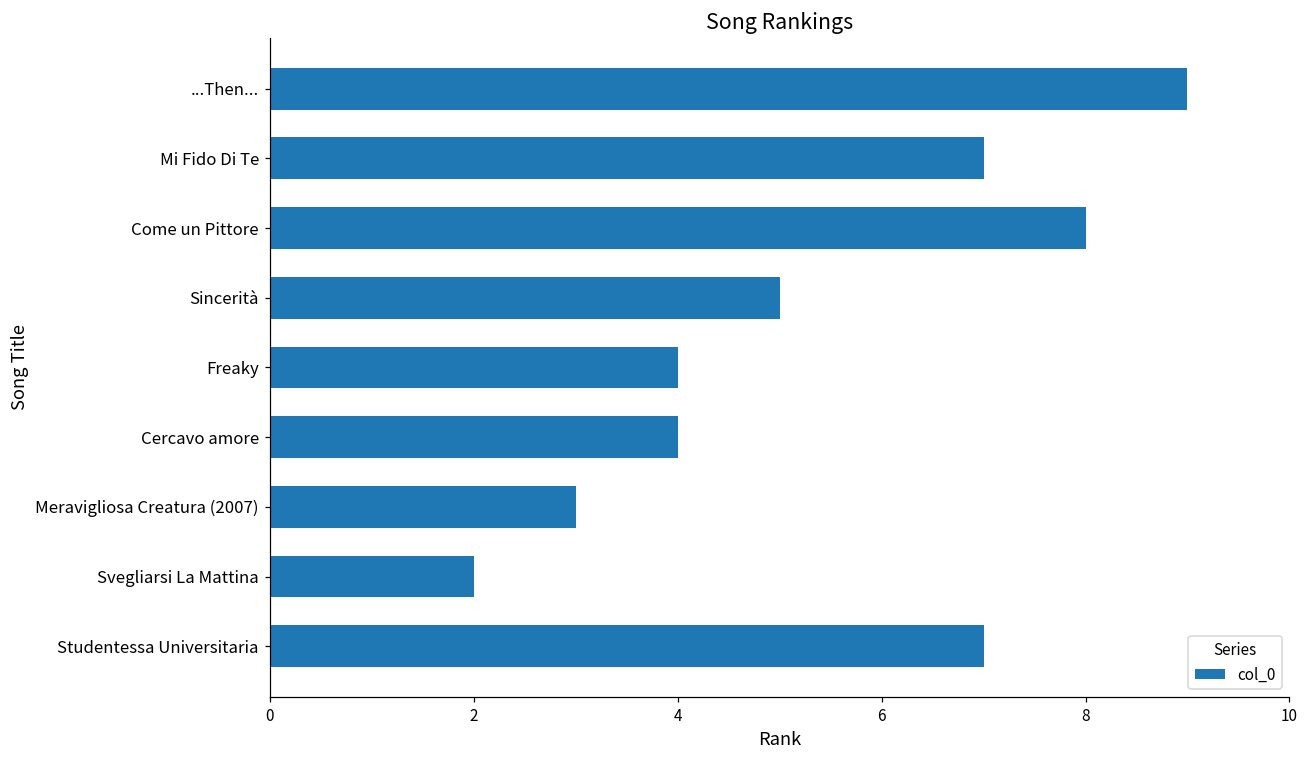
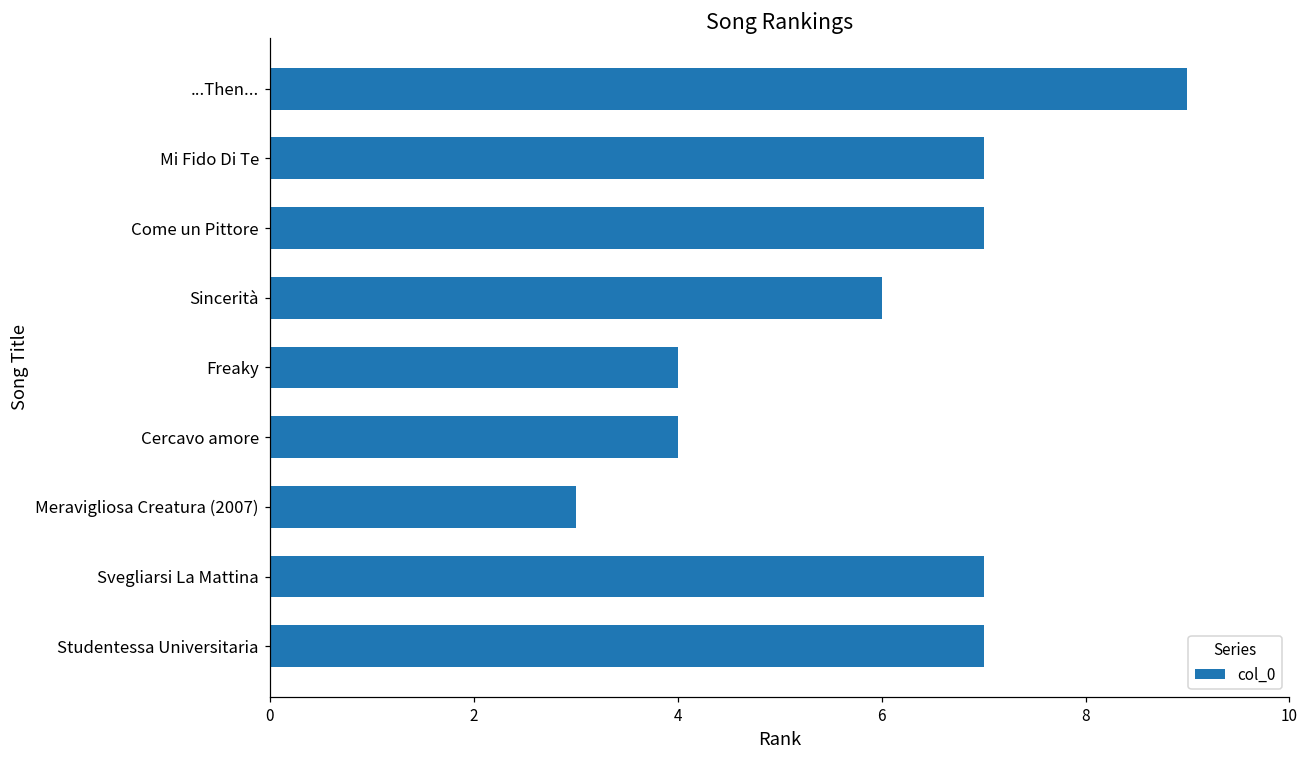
Come un Pittore: 8 -> 7
Sincerità: 5 -> 6
Svegliarsi La Mattina: 2 -> 7
